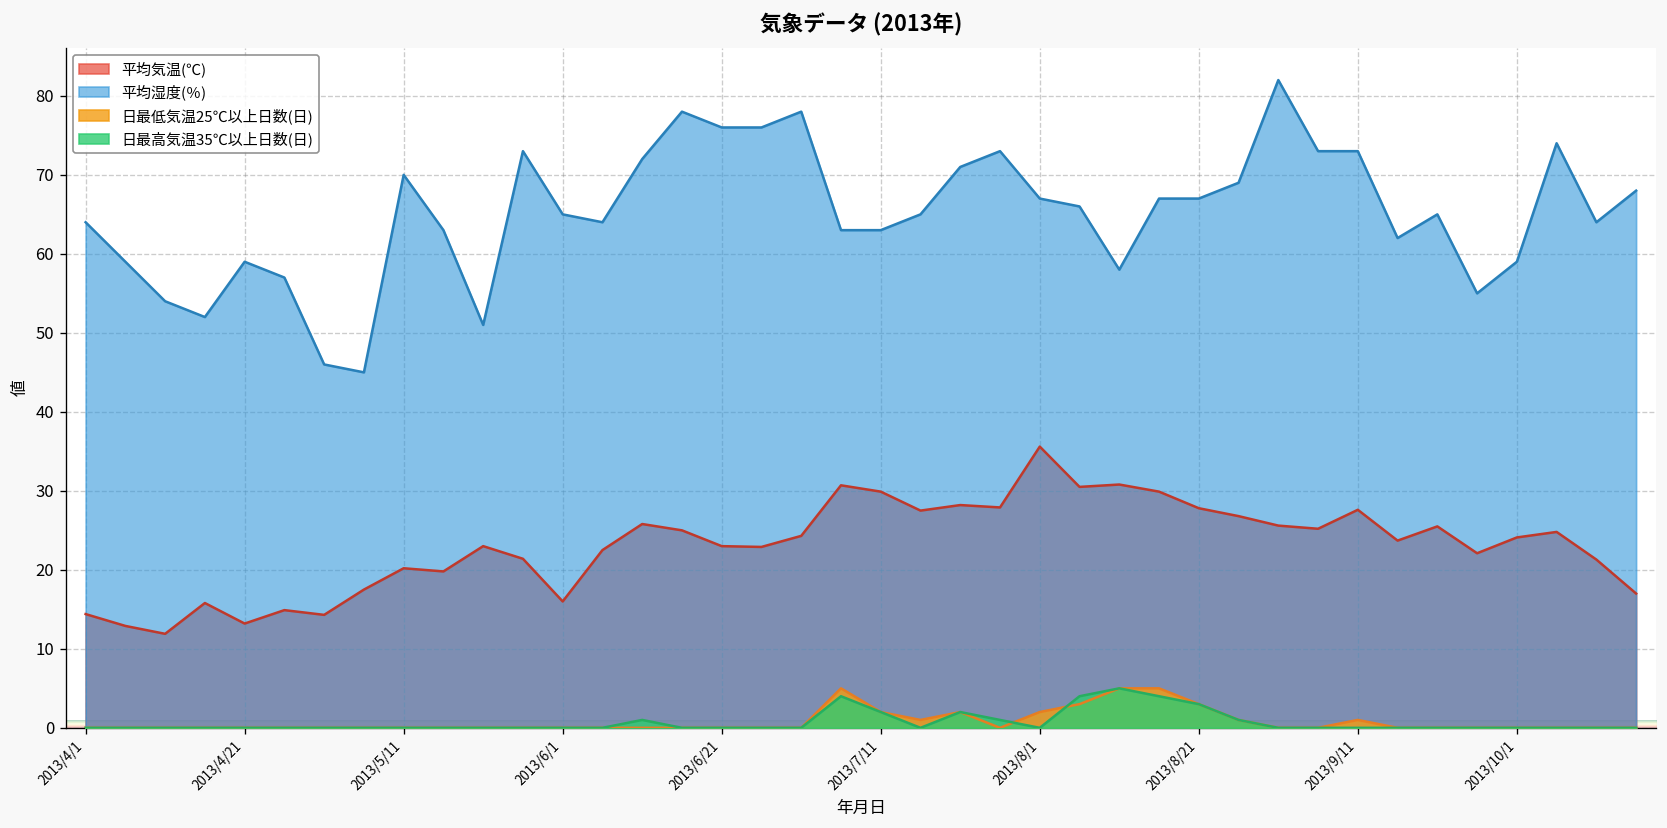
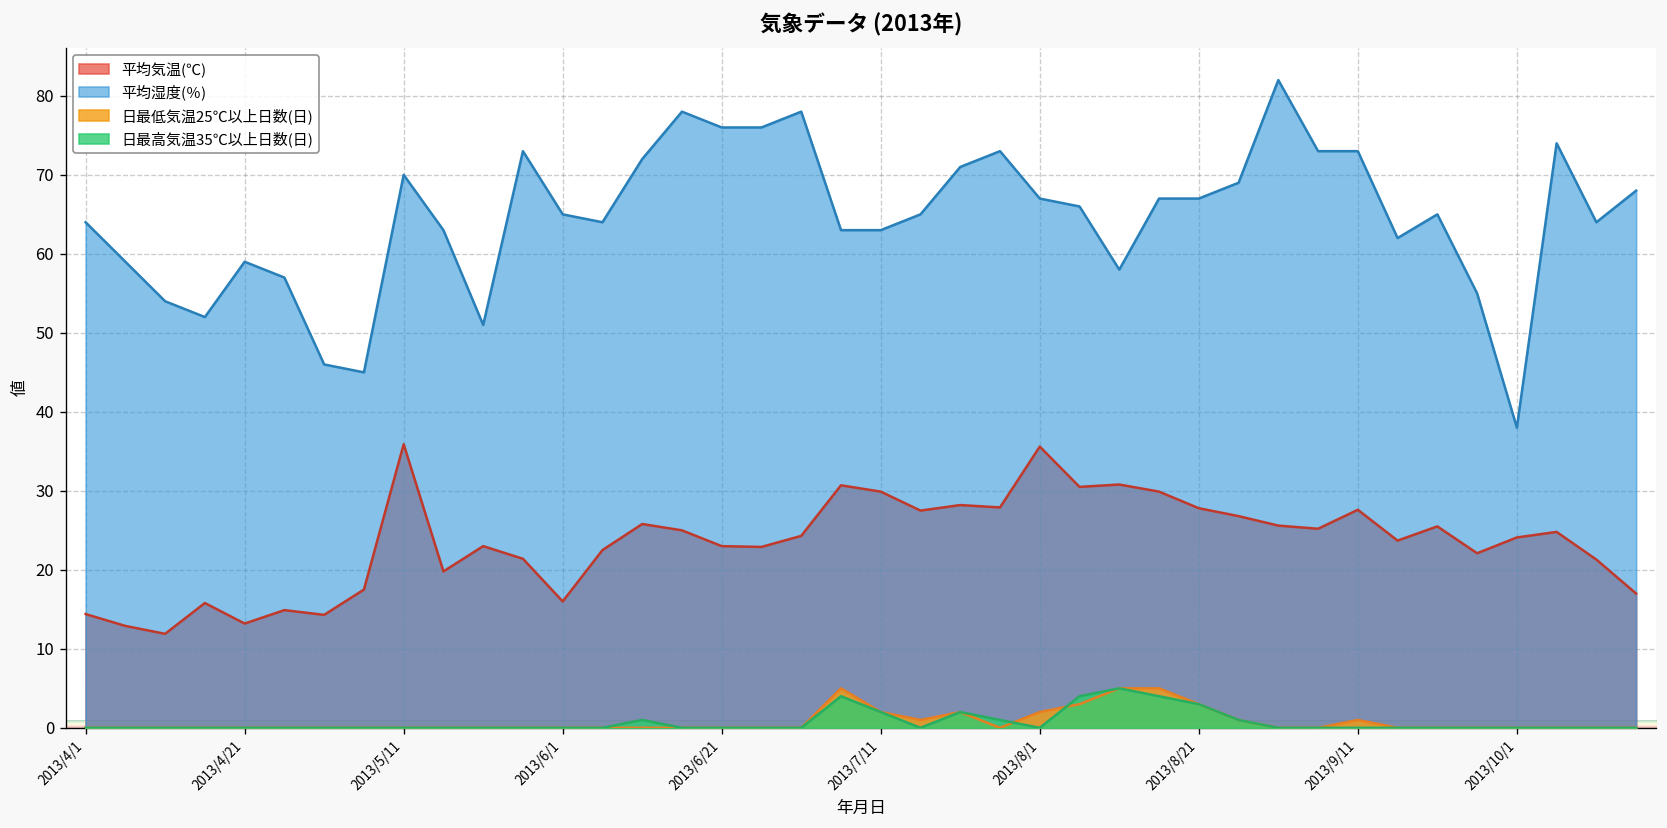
平均気温(℃), 2013/5/11: 20 -> 36
平均湿度(％), 2013/10/1: 59 -> 38
